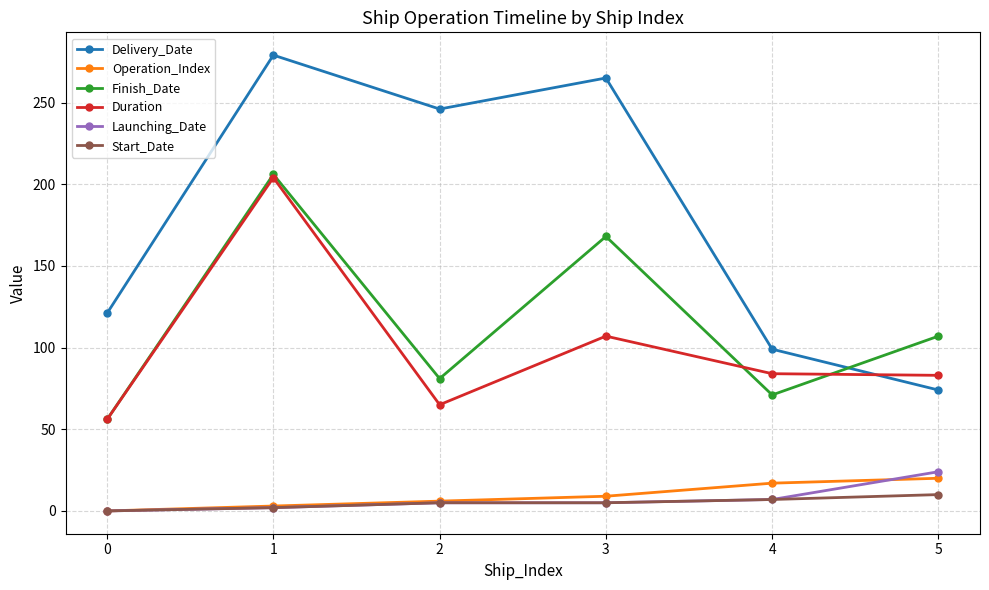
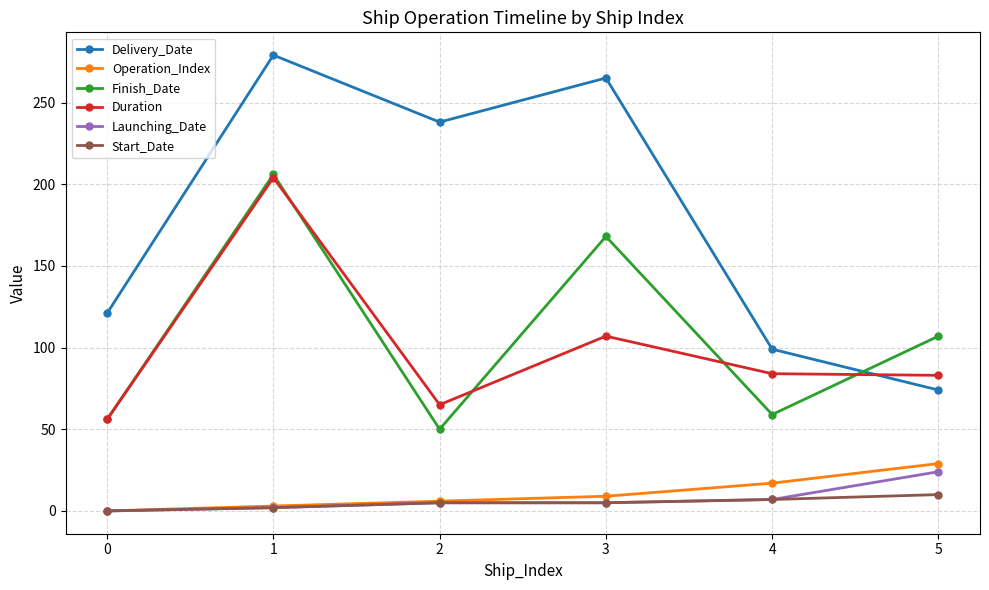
Delivery_Date, 2: 246 -> 238
Finish_Date, 2: 81 -> 50
Finish_Date, 4: 71 -> 59
Operation_Index, 5: 20 -> 29
